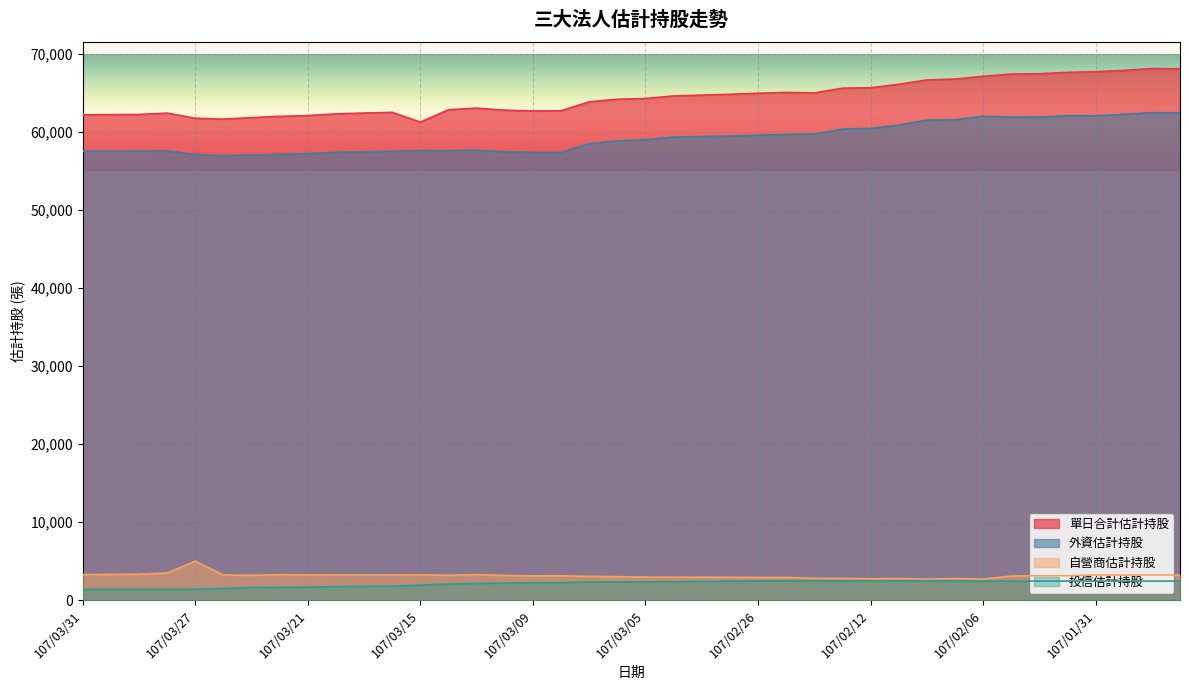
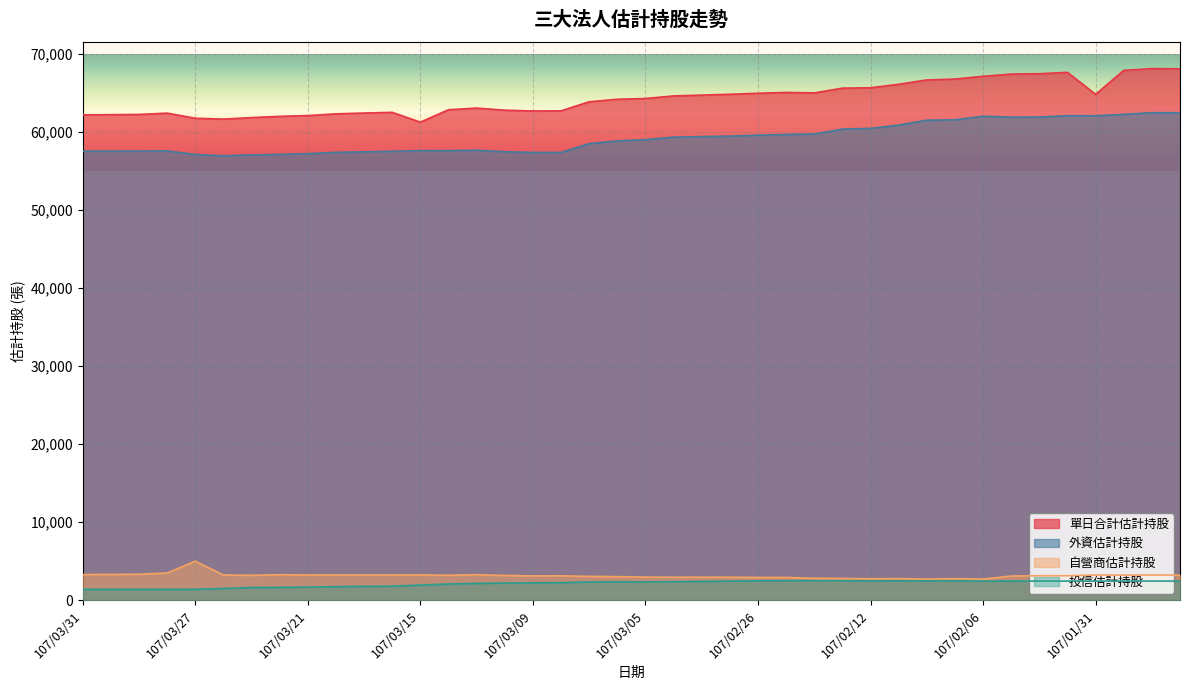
單日合計估計持股, 107/01/31: 68,000 -> 65,000
